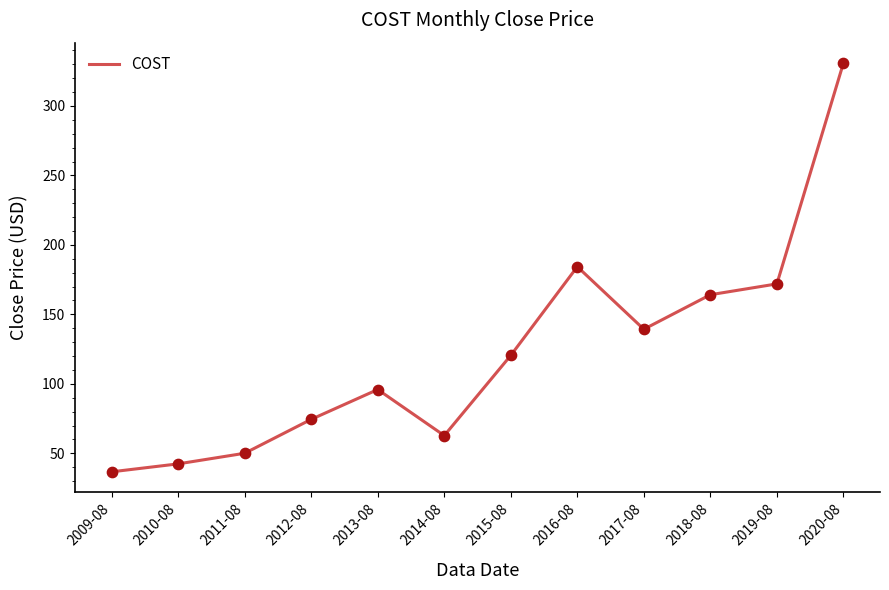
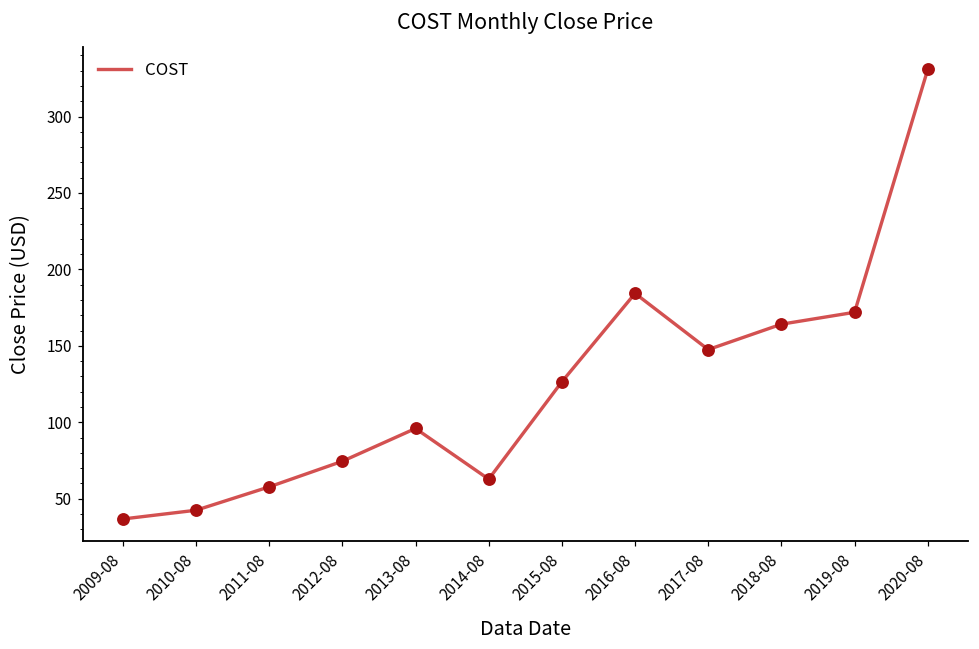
2011-08: 50 -> 58
2015-08: 120 -> 126
2017-08: 139 -> 148
